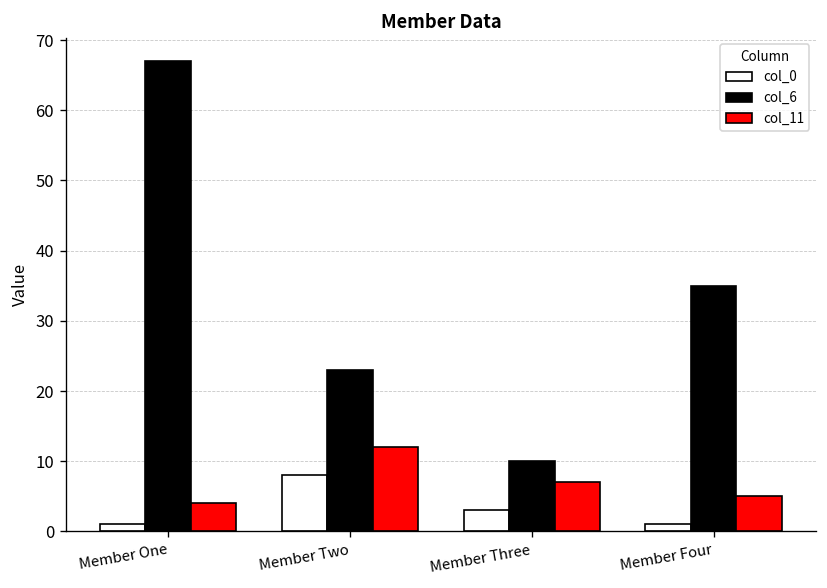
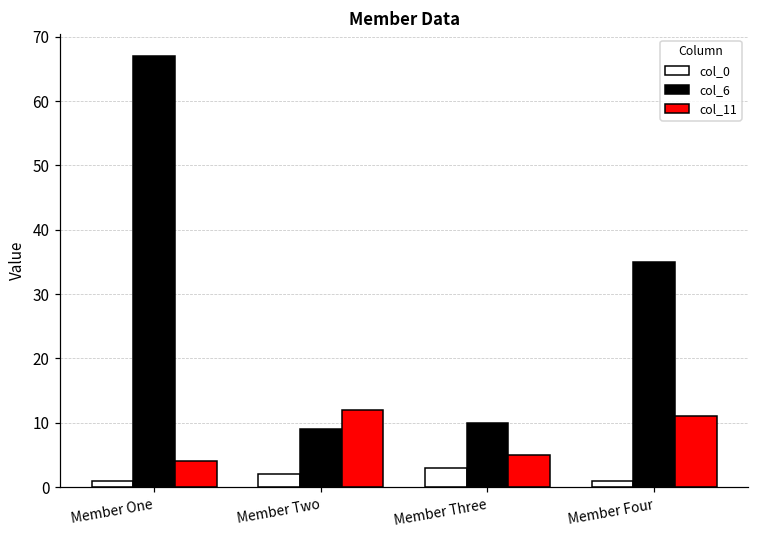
col_0, Member Two: 8 -> 2
col_6, Member Two: 23 -> 9
col_11, Member Three: 7 -> 5
col_11, Member Four: 5 -> 11
